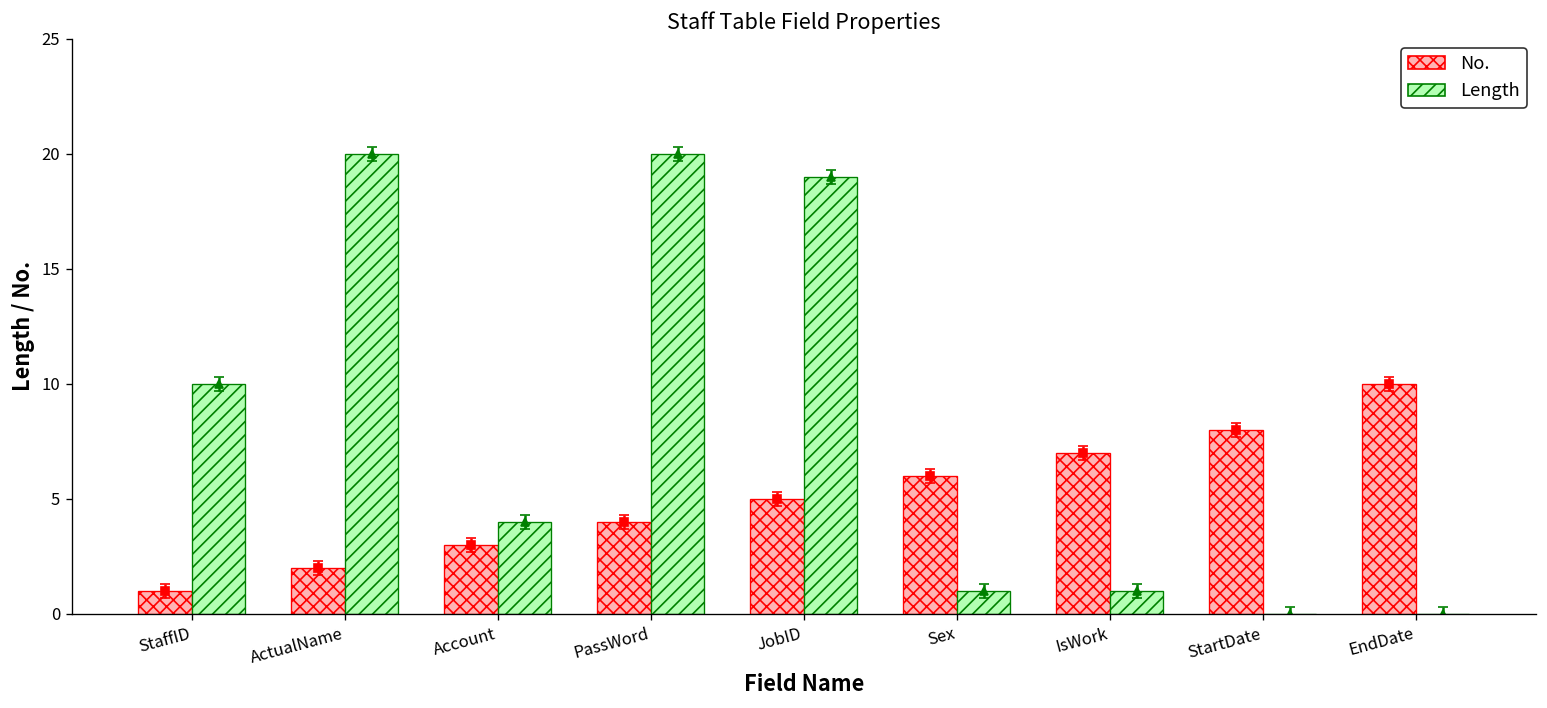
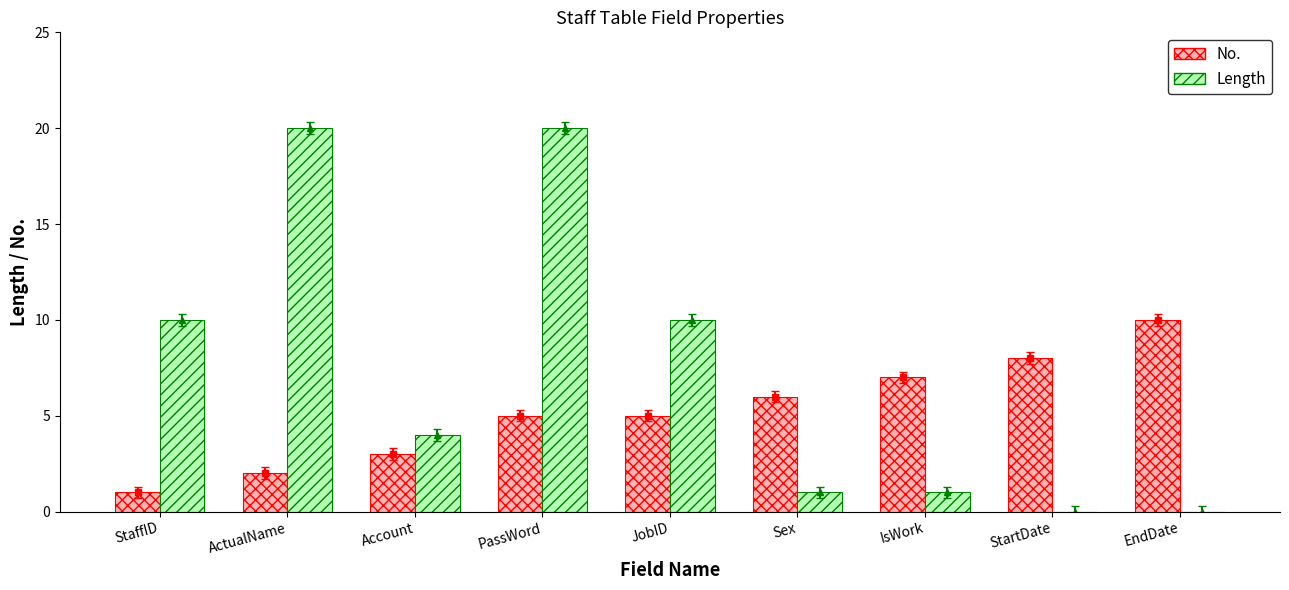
No., PassWord: 4 -> 5
Length, JobID: 19 -> 10
